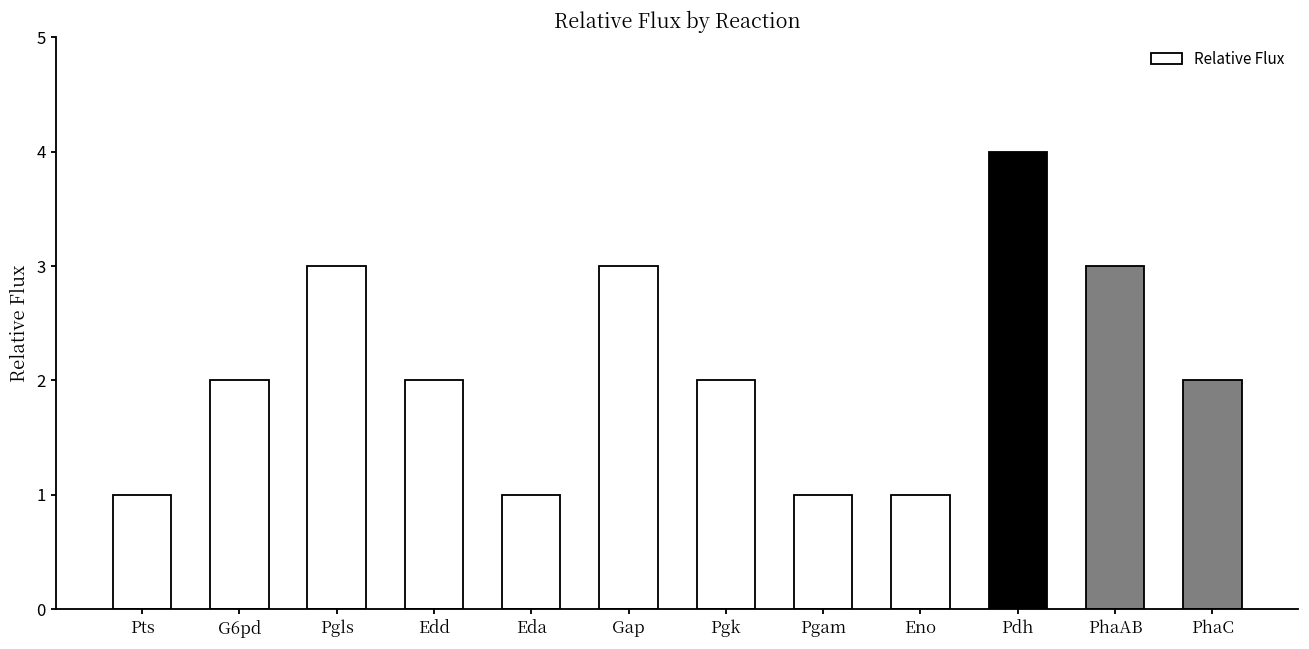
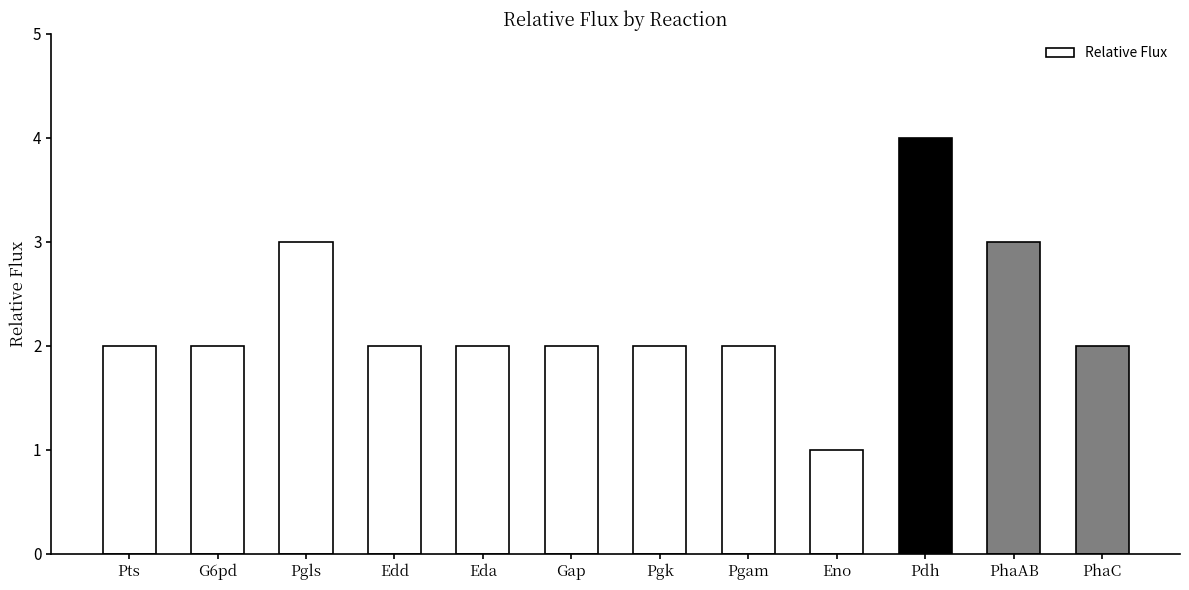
Pts: 1 -> 2
Eda: 1 -> 2
Gap: 3 -> 2
Pgam: 1 -> 2
